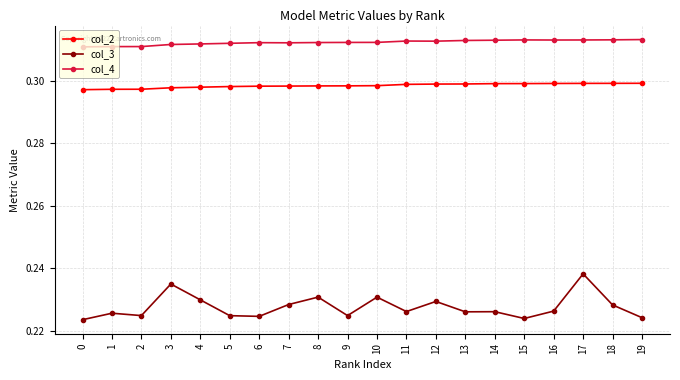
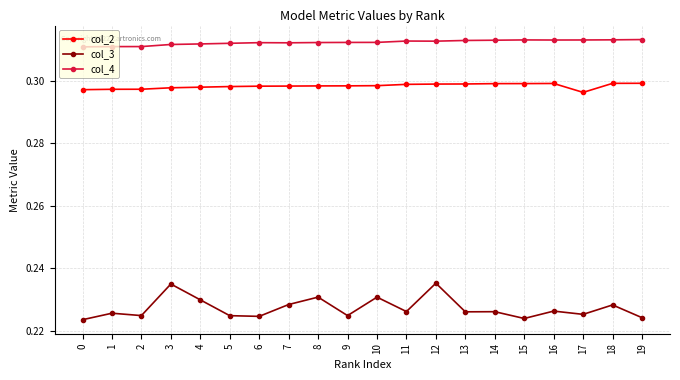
col_3, 12: 0.229 -> 0.235
col_2, 17: 0.299 -> 0.296
col_3, 17: 0.238 -> 0.225
